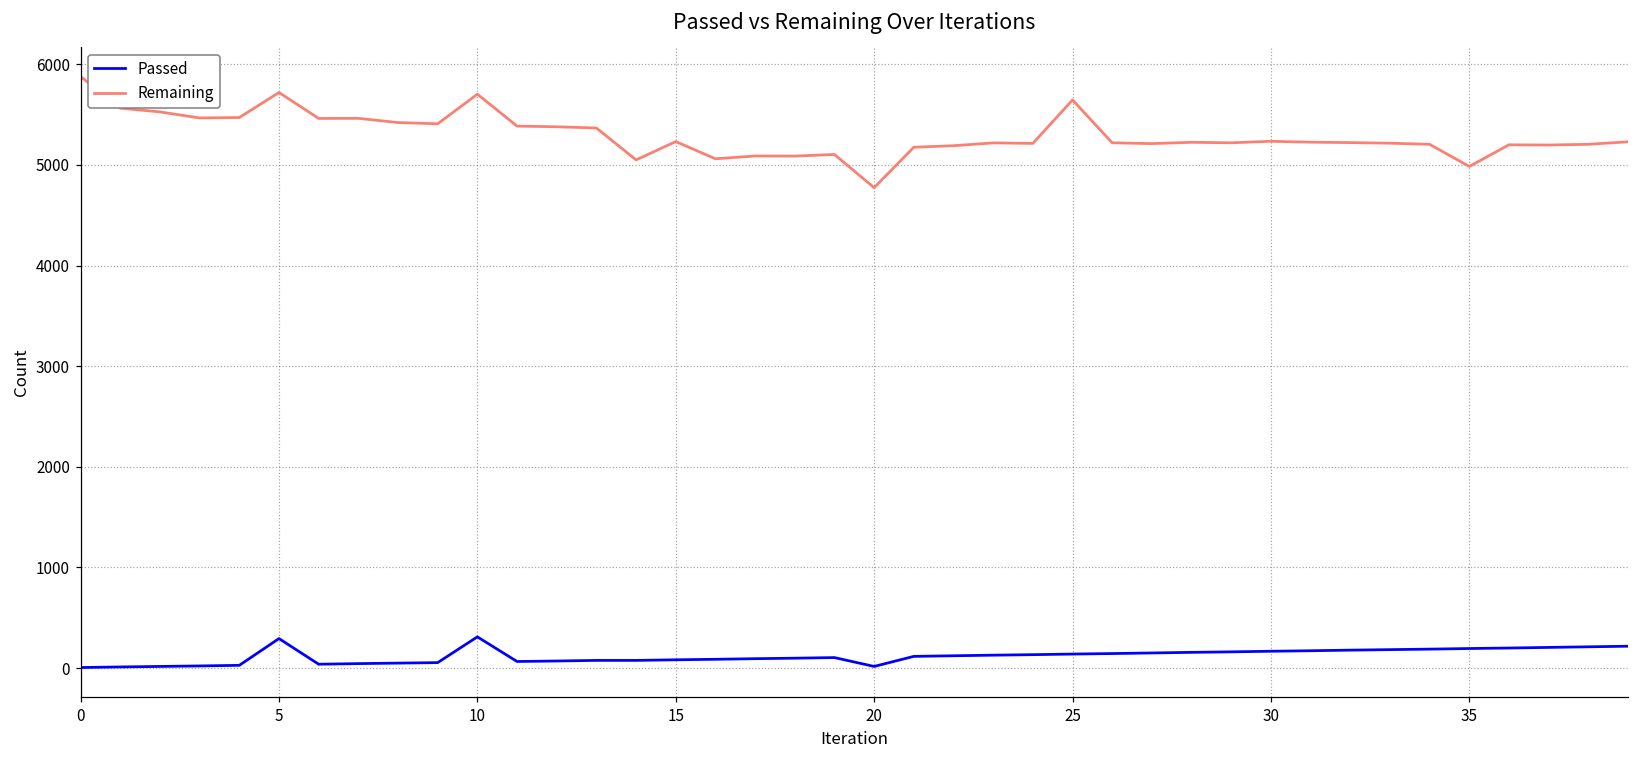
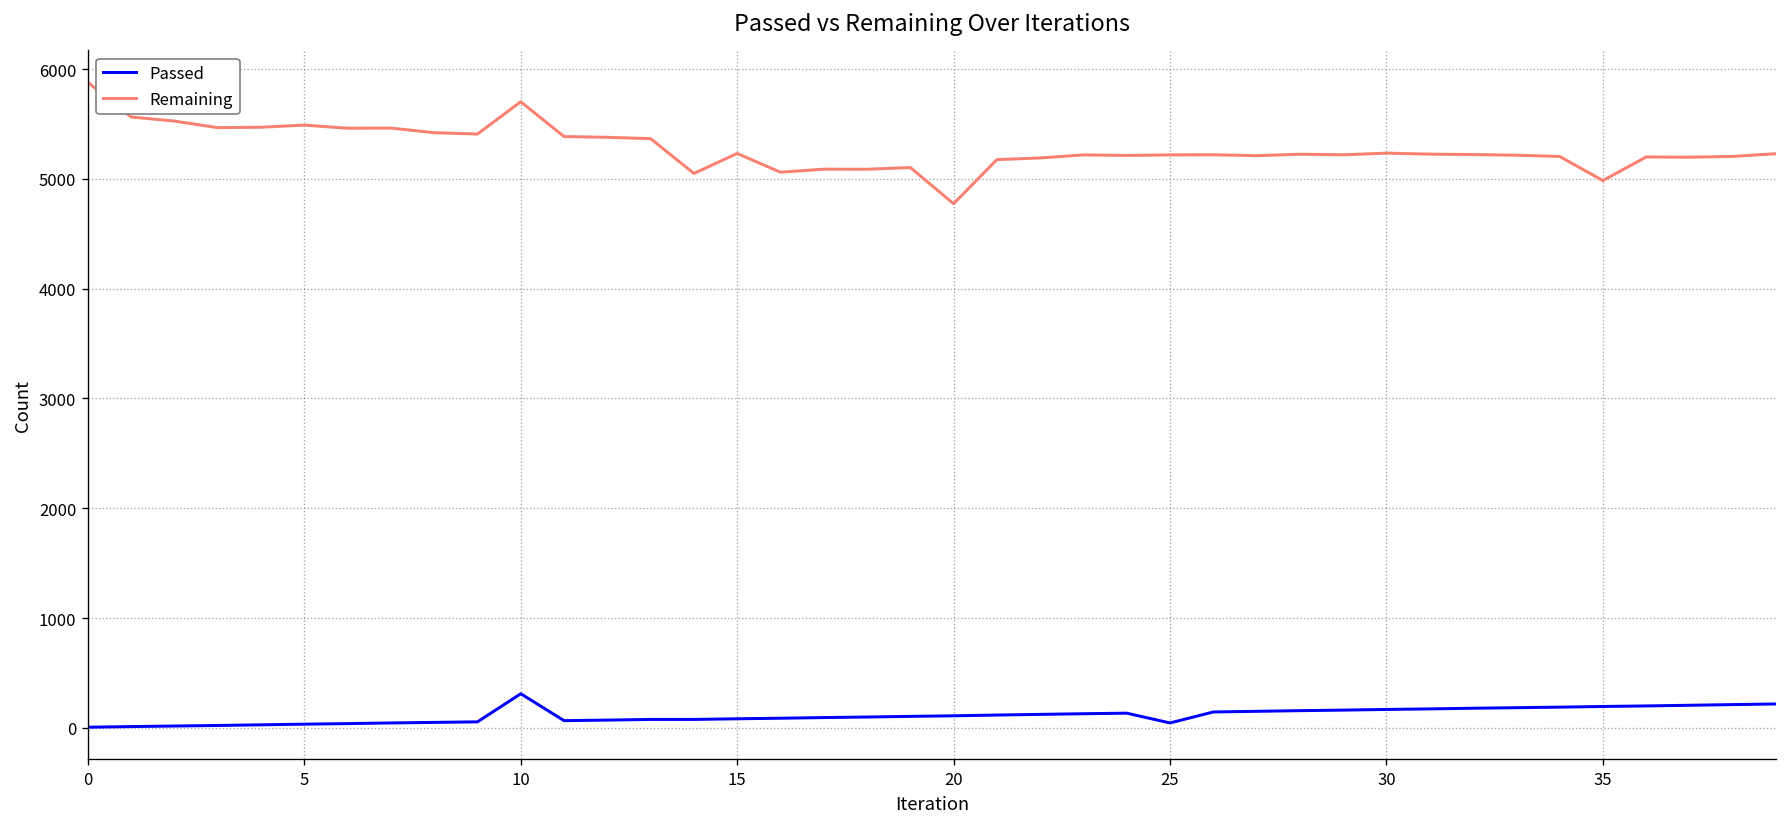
Passed, 5: 300 -> 0
Remaining, 5: 5700 -> 5500
Passed, 20: 0 -> 100
Passed, 25: 100 -> 0
Remaining, 25: 5600 -> 5200
